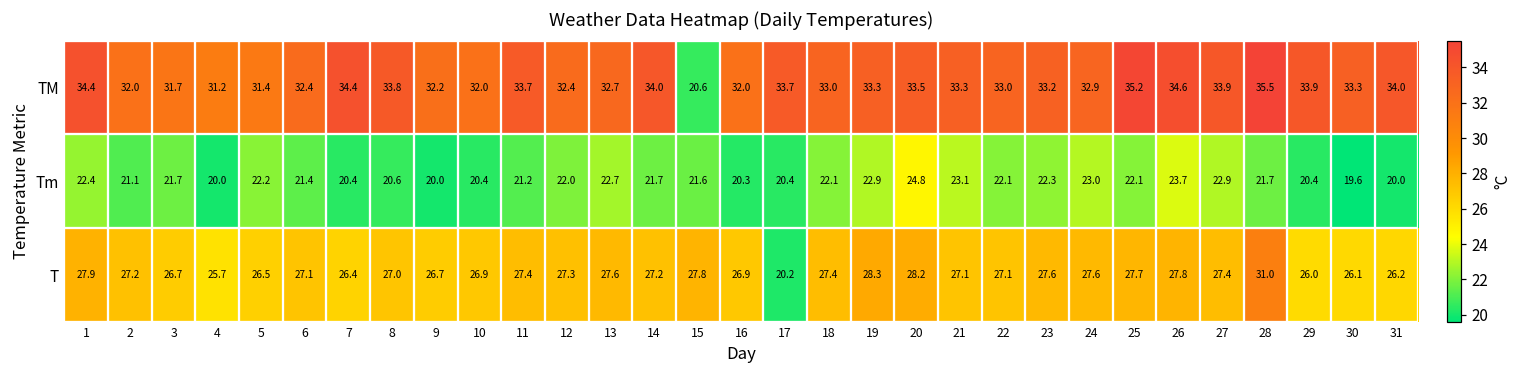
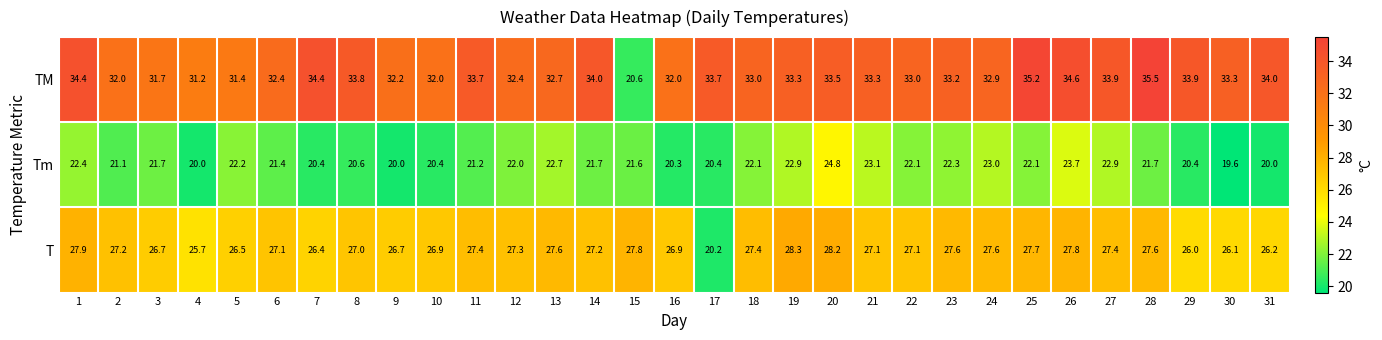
T, 28: 31.0 -> 27.6
